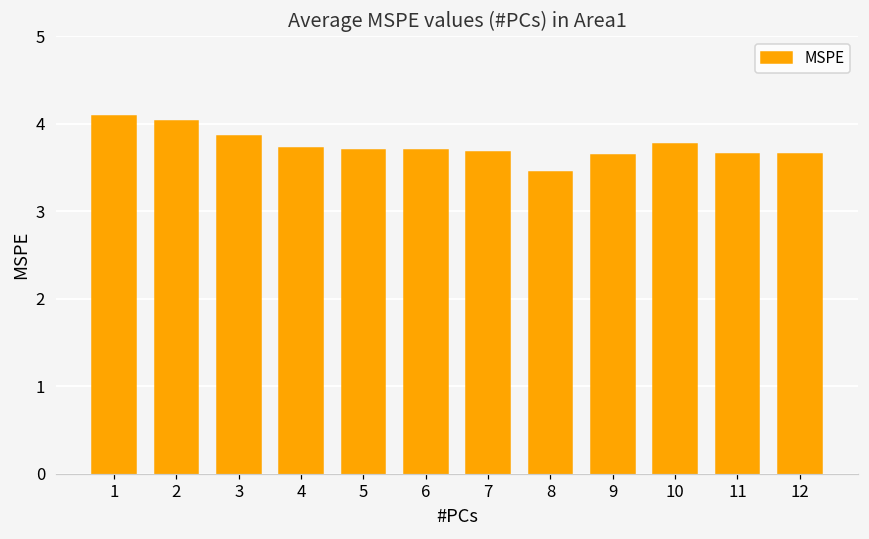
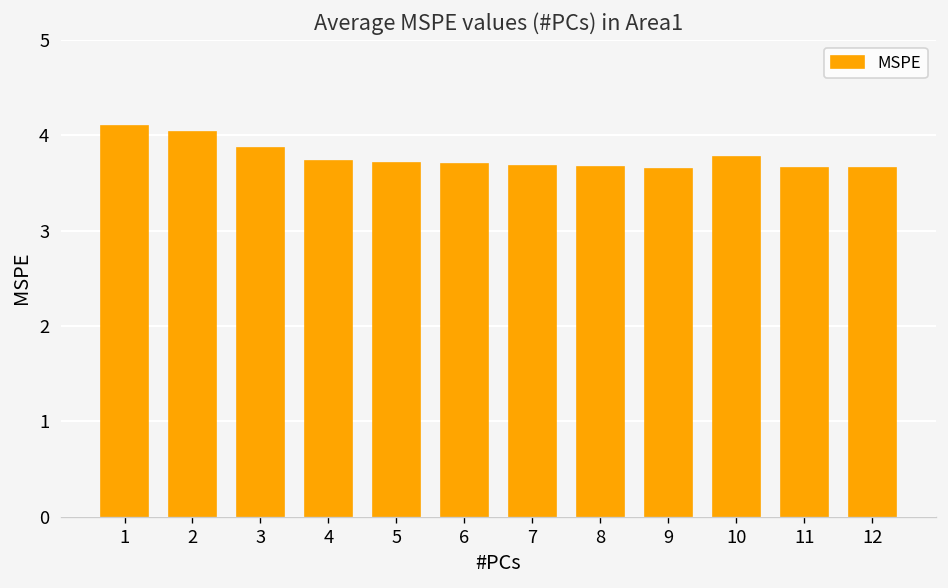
8: 3.5 -> 3.7
